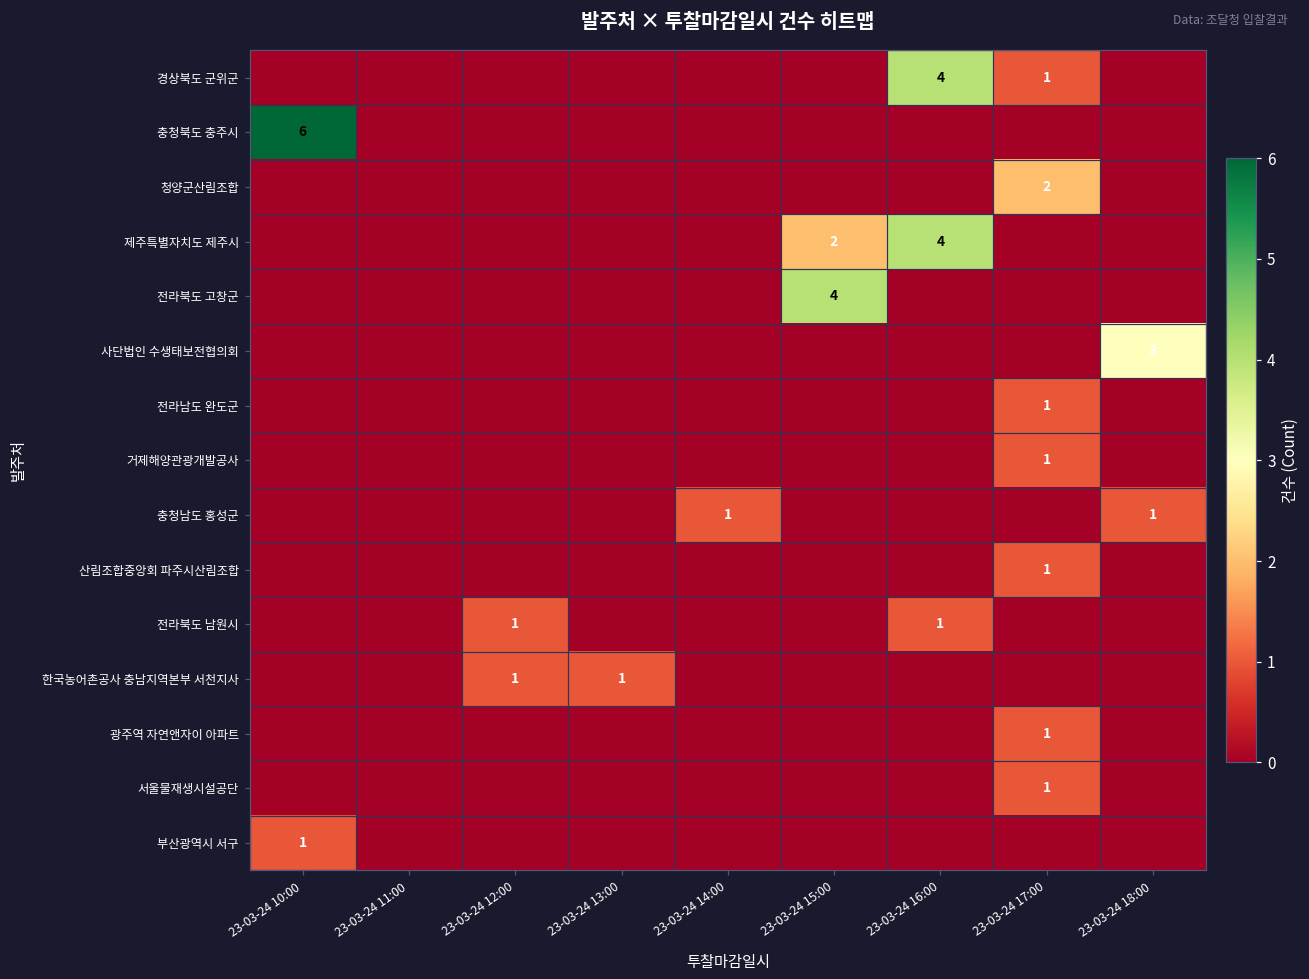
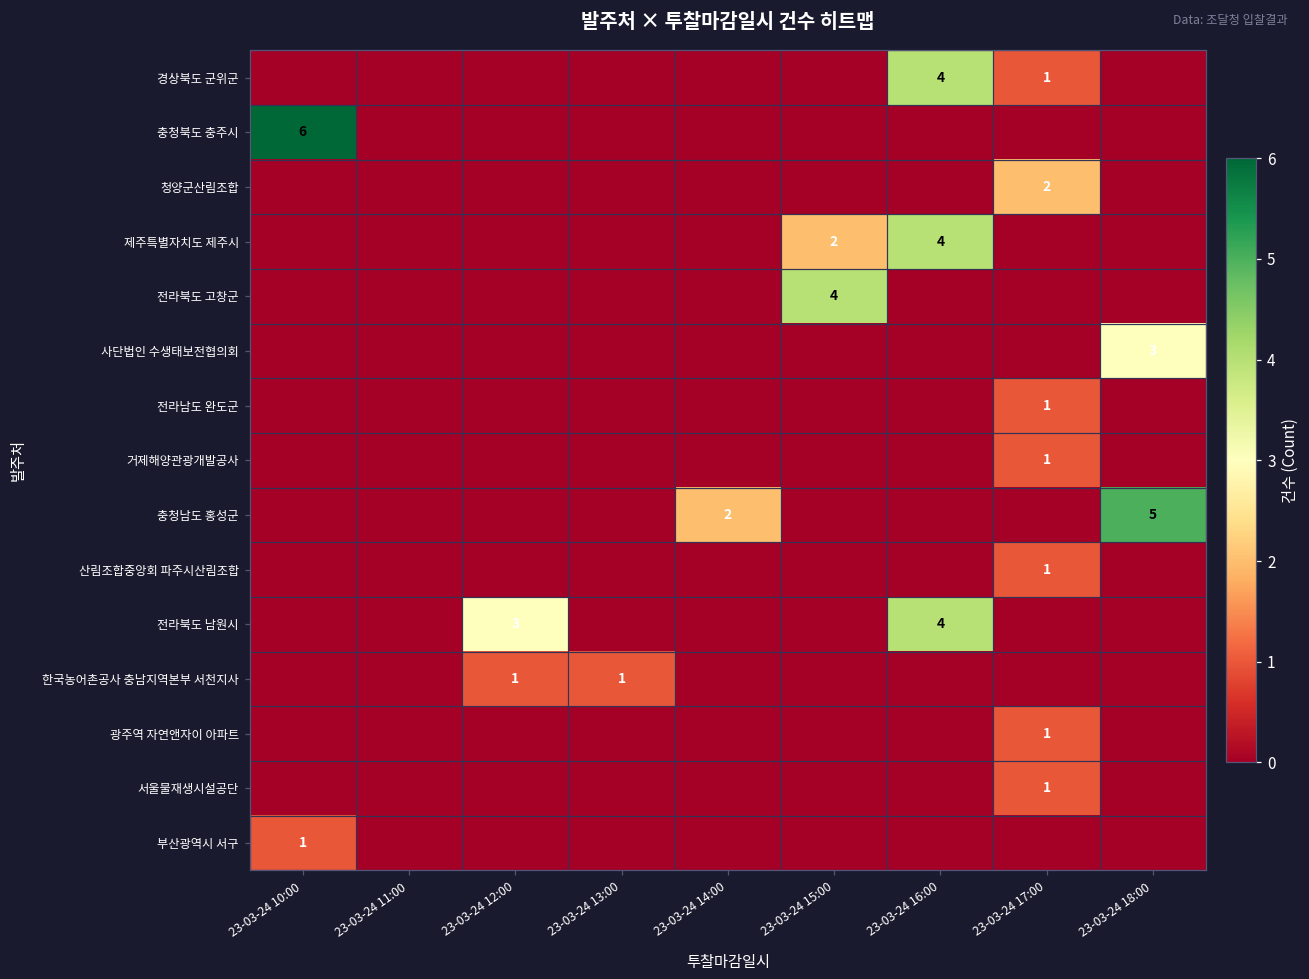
충청남도 홍성군, 23-03-24 14:00: 1 -> 2
충청남도 홍성군, 23-03-24 18:00: 1 -> 5
전라북도 남원시, 23-03-24 12:00: 1 -> 3
전라북도 남원시, 23-03-24 16:00: 1 -> 4
